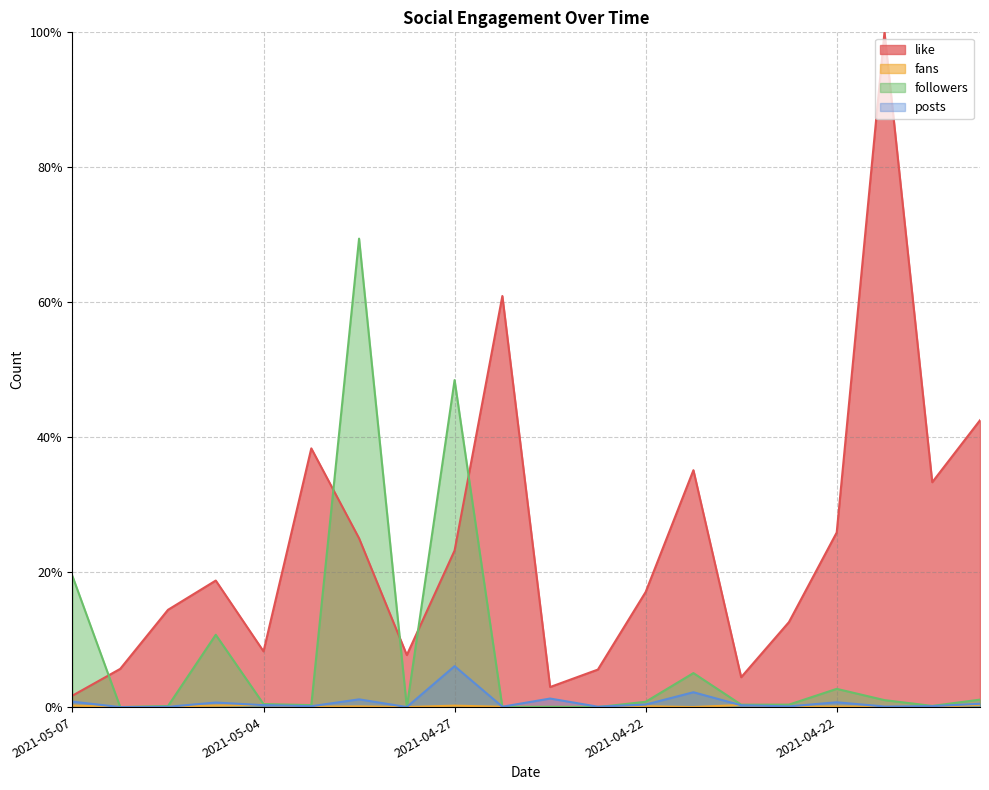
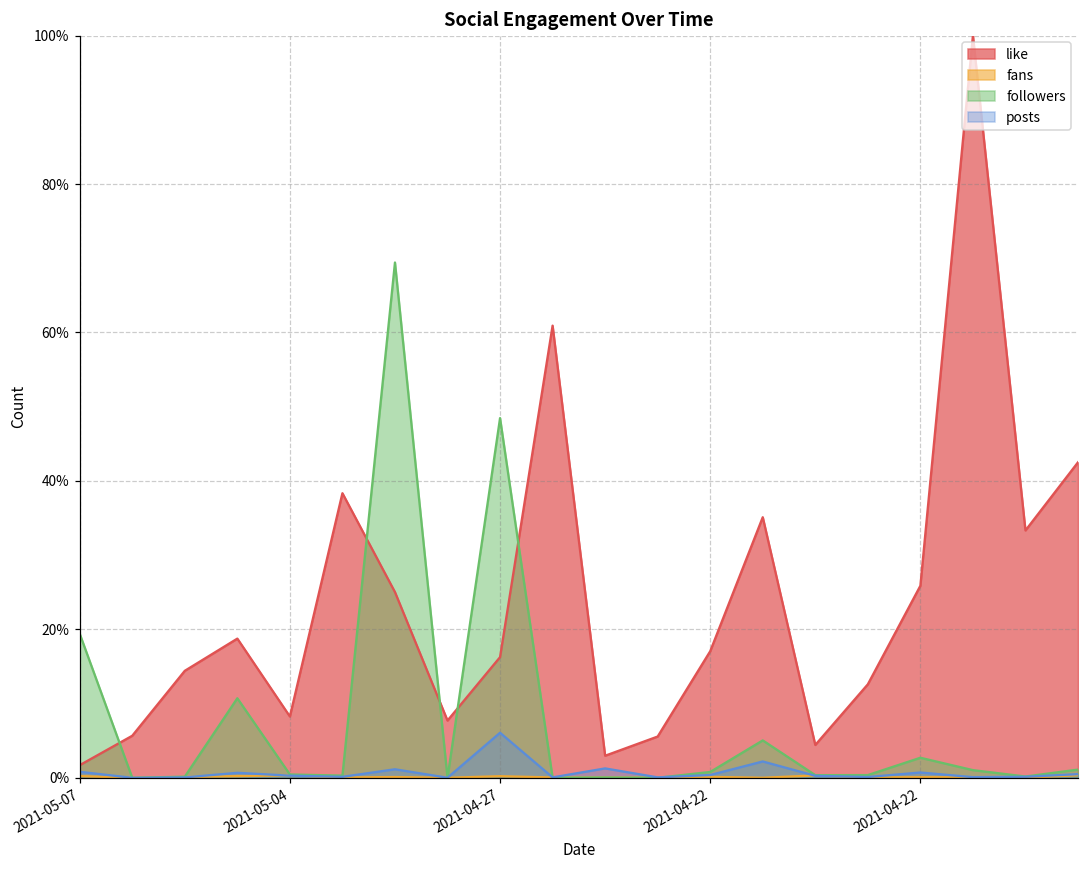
like, 2021-04-27: 23% -> 16%
